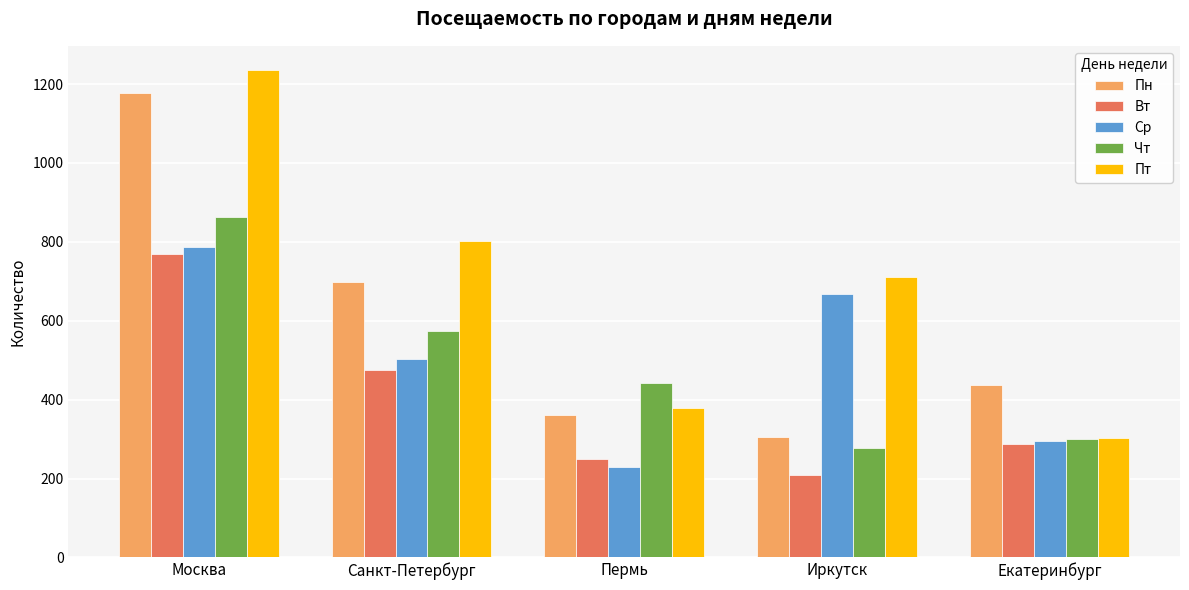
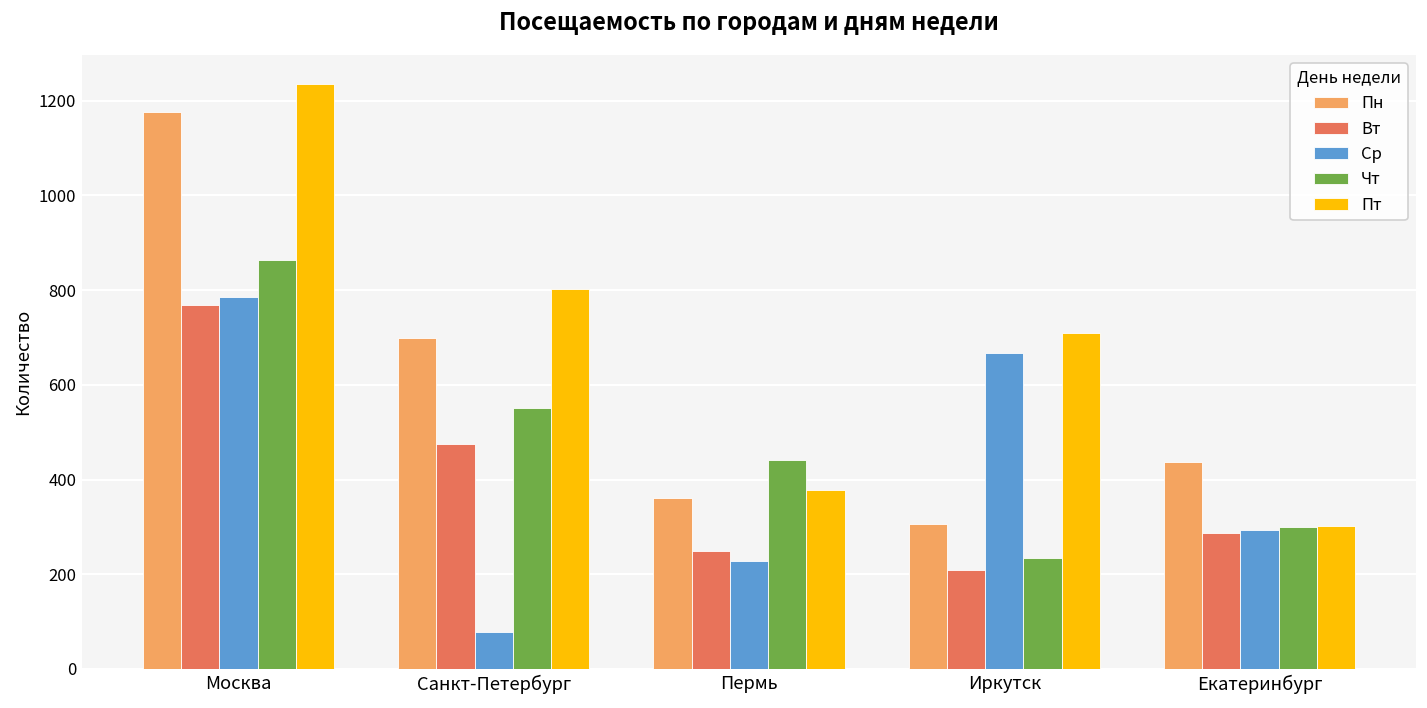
Ср, Санкт-Петербург: 500 -> 80
Чт, Санкт-Петербург: 570 -> 550
Чт, Иркутск: 280 -> 230
